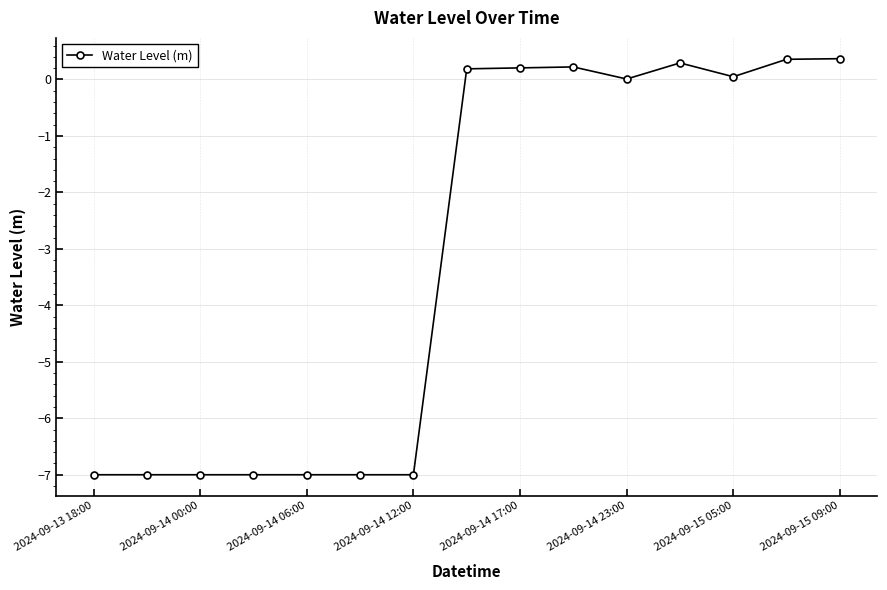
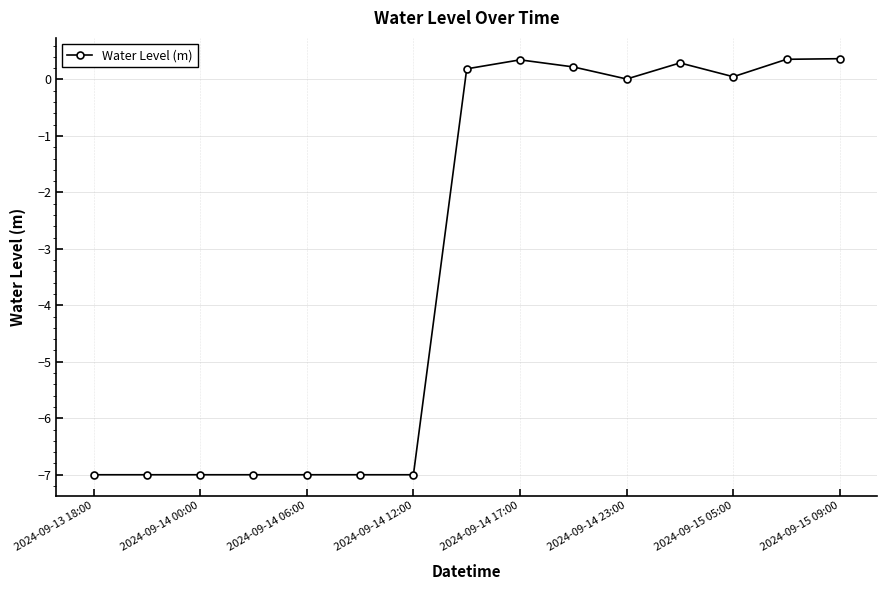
2024-09-14 17:00: 0.2 -> 0.3
